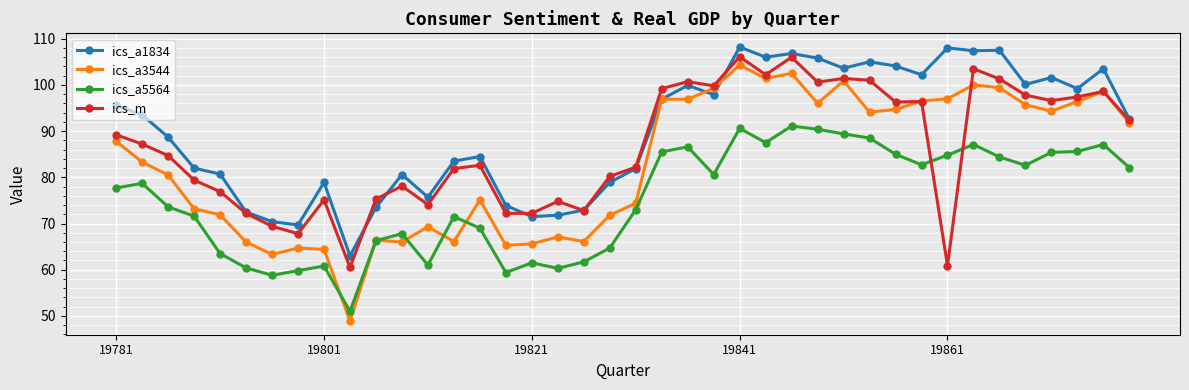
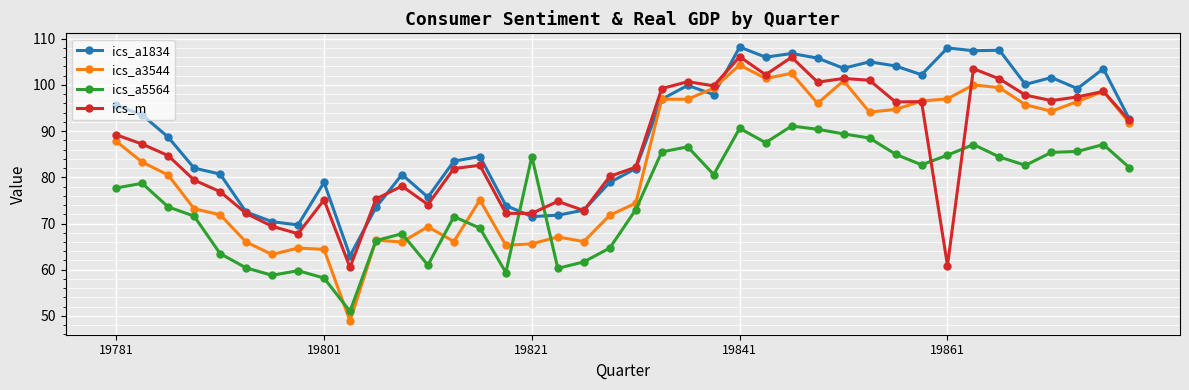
ics_a5564, 19801: 61 -> 58
ics_a5564, 19821: 62 -> 85
